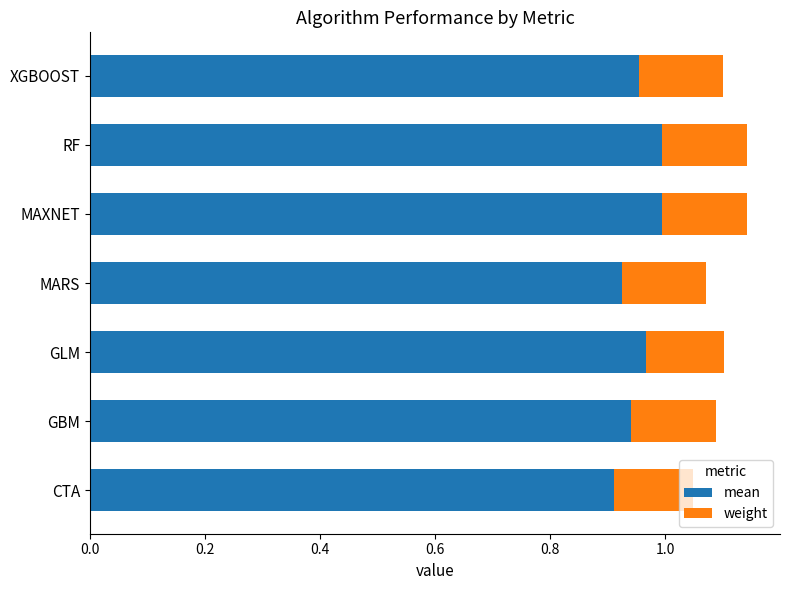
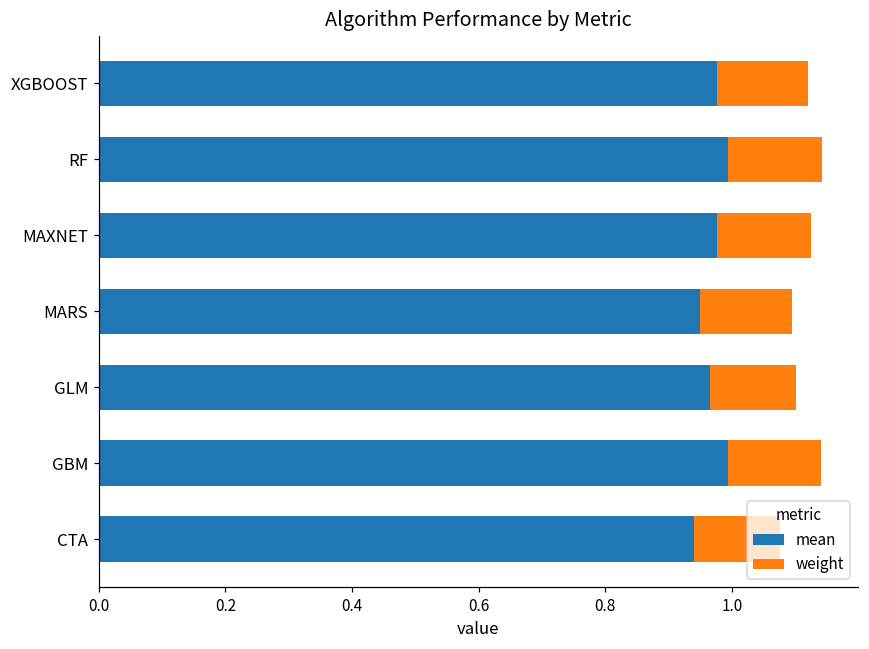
mean, XGBOOST: 0.96 -> 0.98
mean, MAXNET: 0.99 -> 0.98
mean, MARS: 0.92 -> 0.95
mean, GBM: 0.94 -> 0.99
mean, CTA: 0.91 -> 0.94
